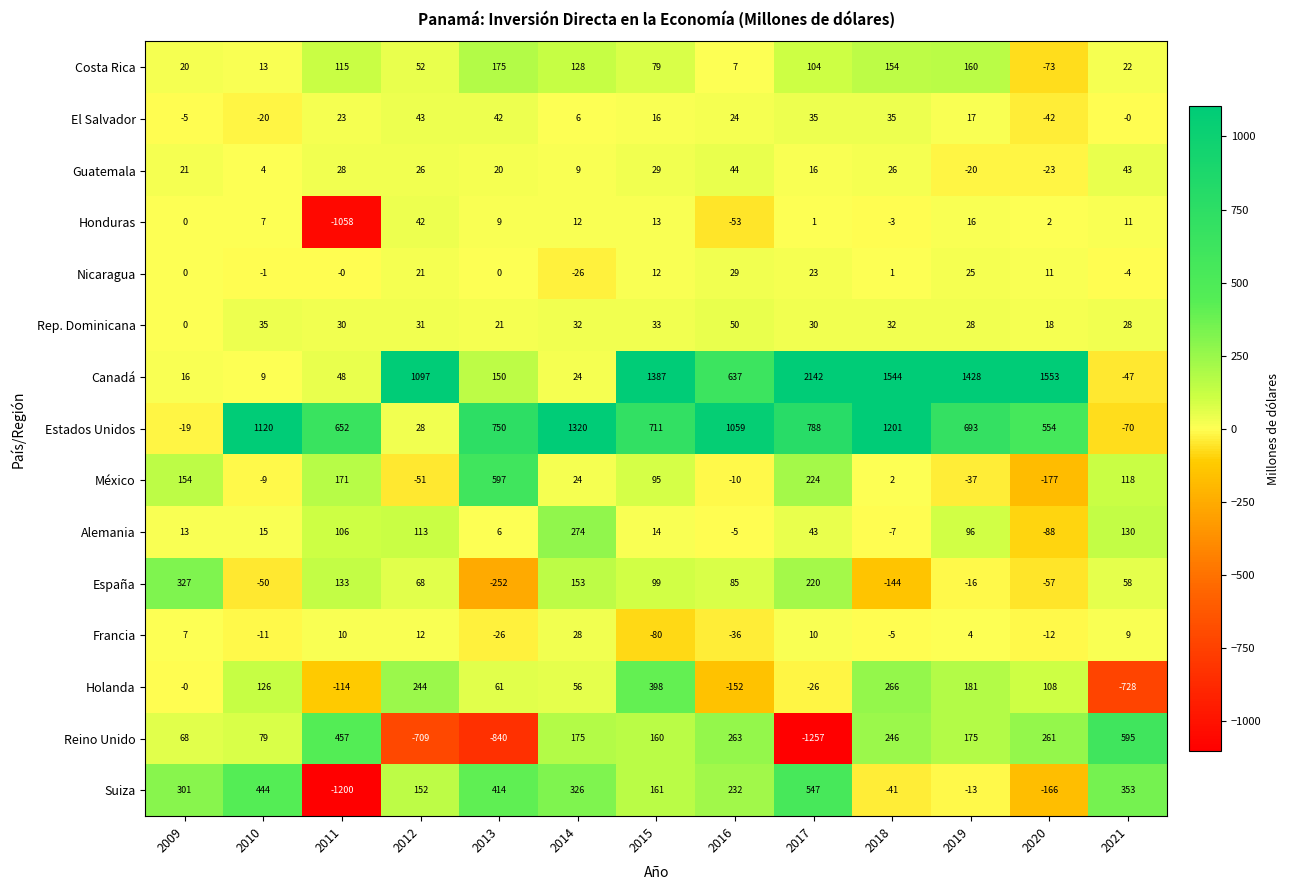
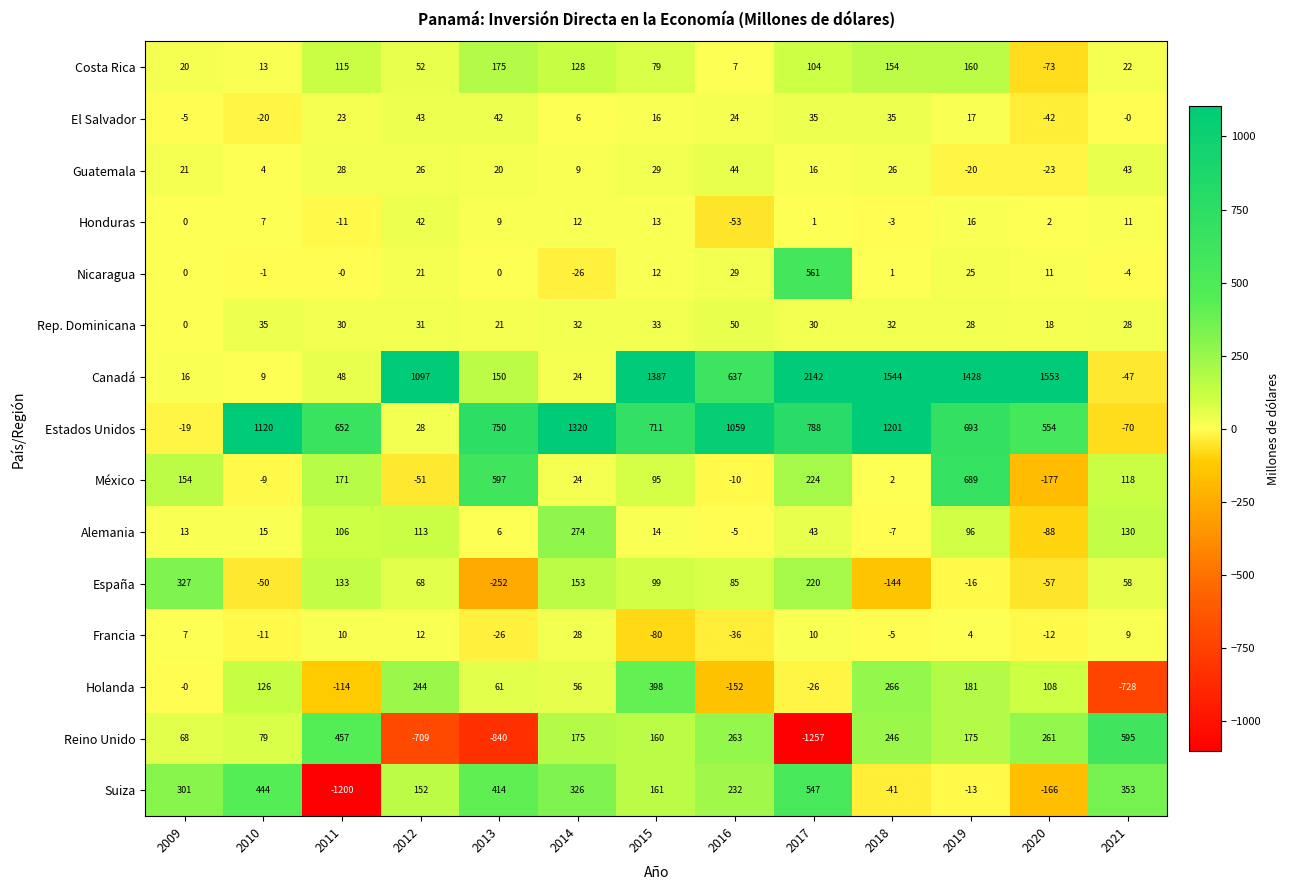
Honduras, 2011: -1058 -> -11
Nicaragua, 2017: 23 -> 561
México, 2019: -37 -> 689
